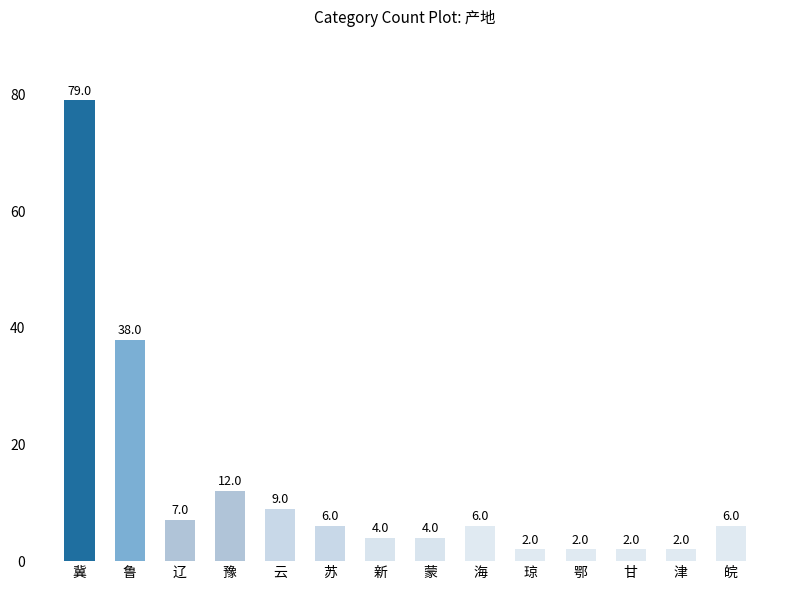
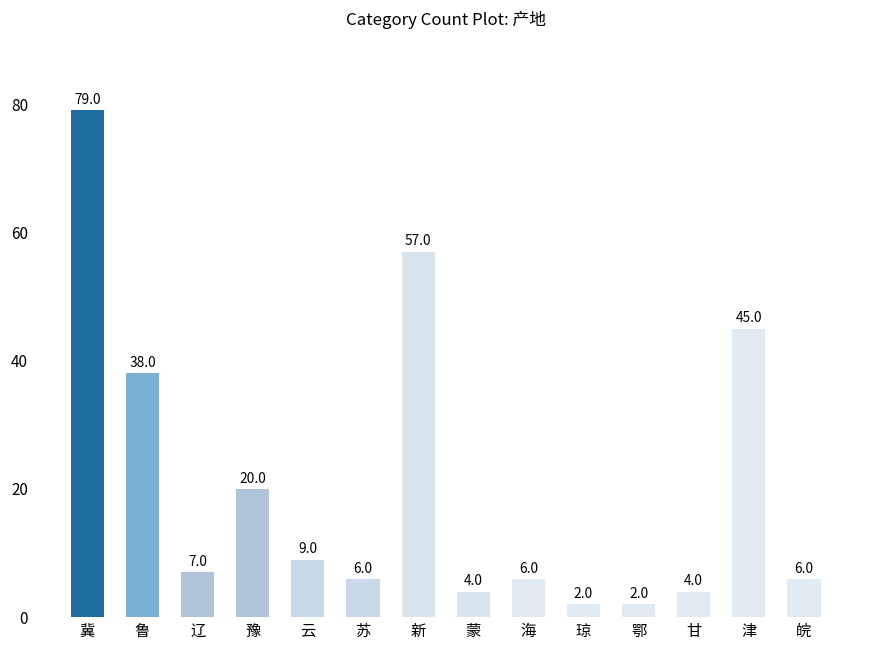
豫: 12.0 -> 20.0
新: 4.0 -> 57.0
甘: 2.0 -> 4.0
津: 2.0 -> 45.0
